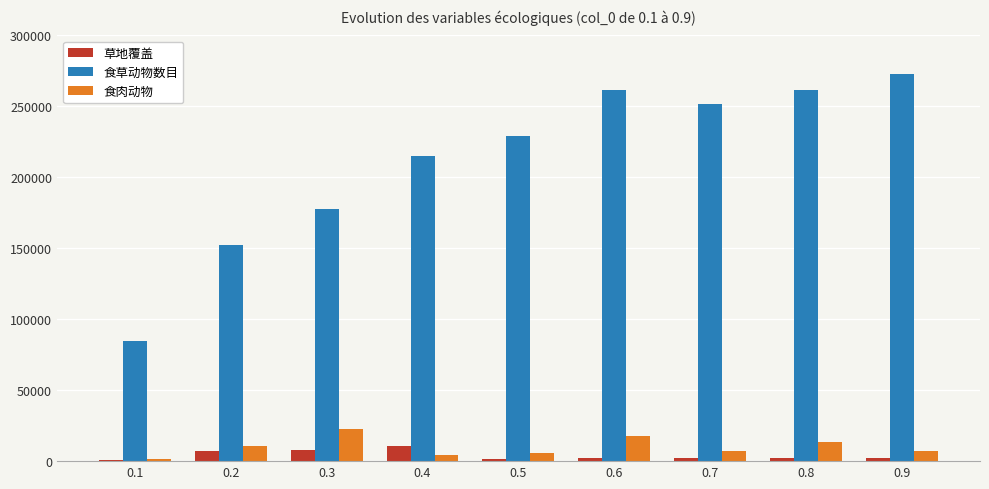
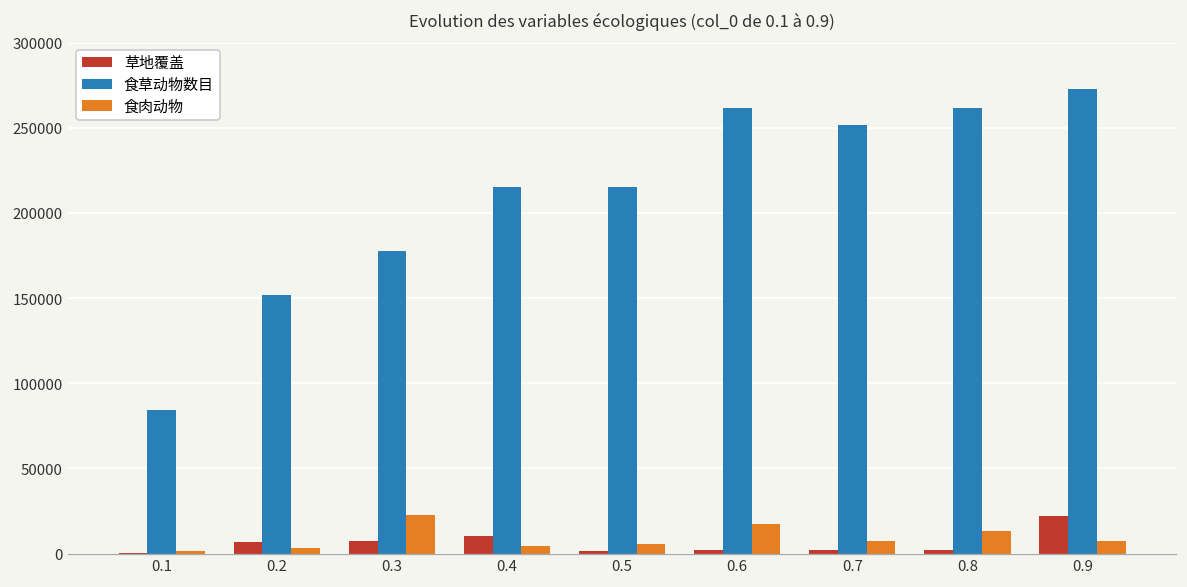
食肉动物, 0.2: 10000 -> 3000
食草动物数目, 0.5: 229000 -> 216000
草地覆盖, 0.9: 2000 -> 22000
